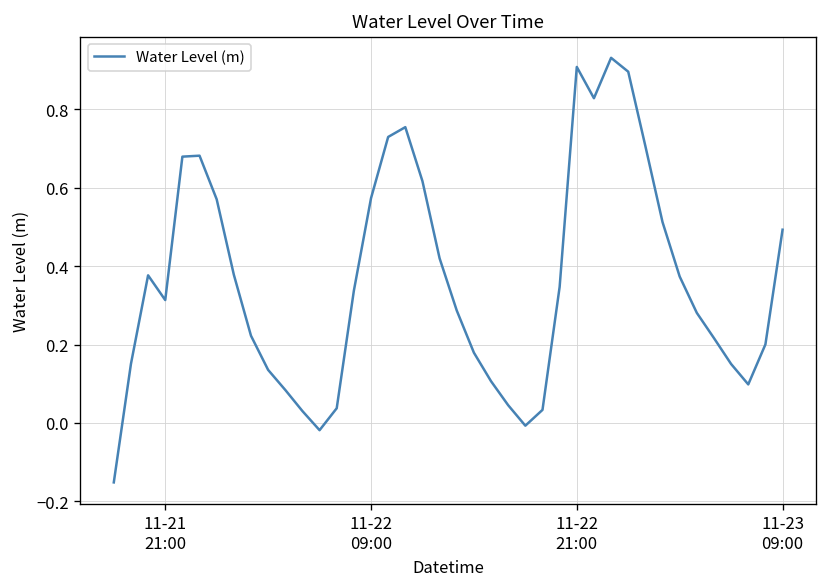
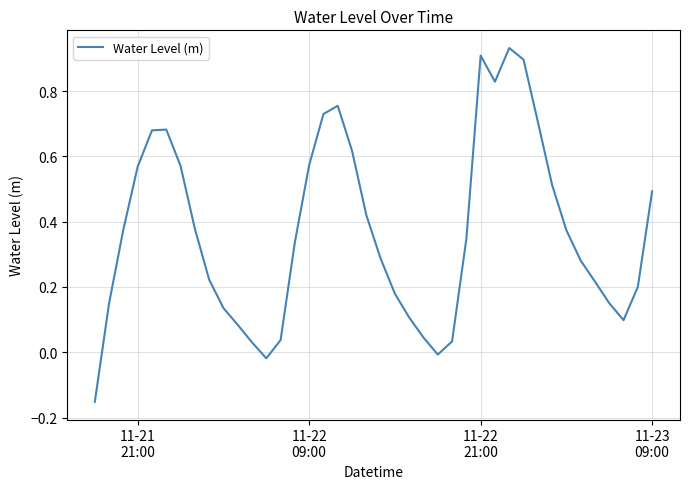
11-21 21:00: 0.31 -> 0.57
